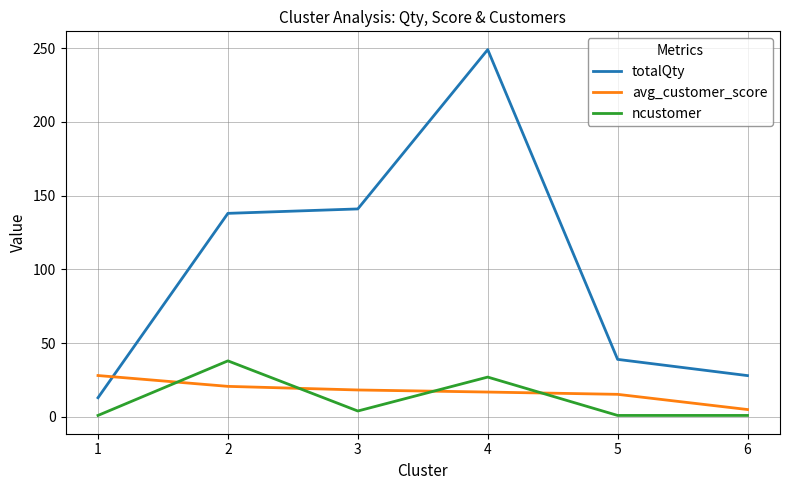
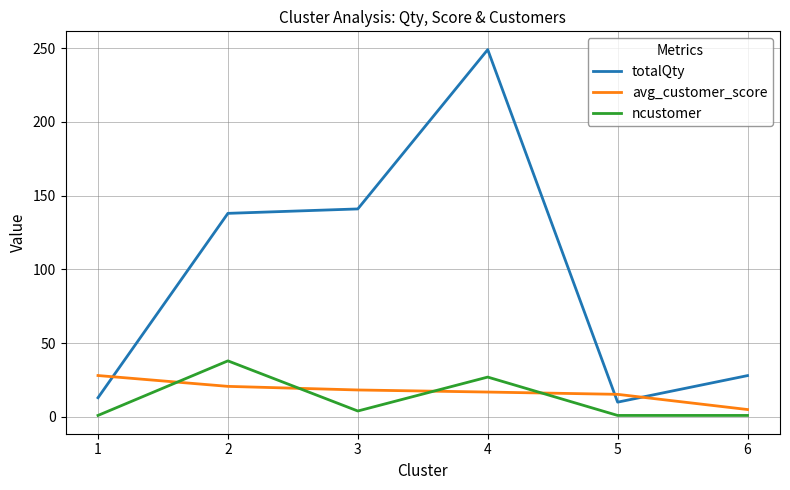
totalQty, 5: 39 -> 10
